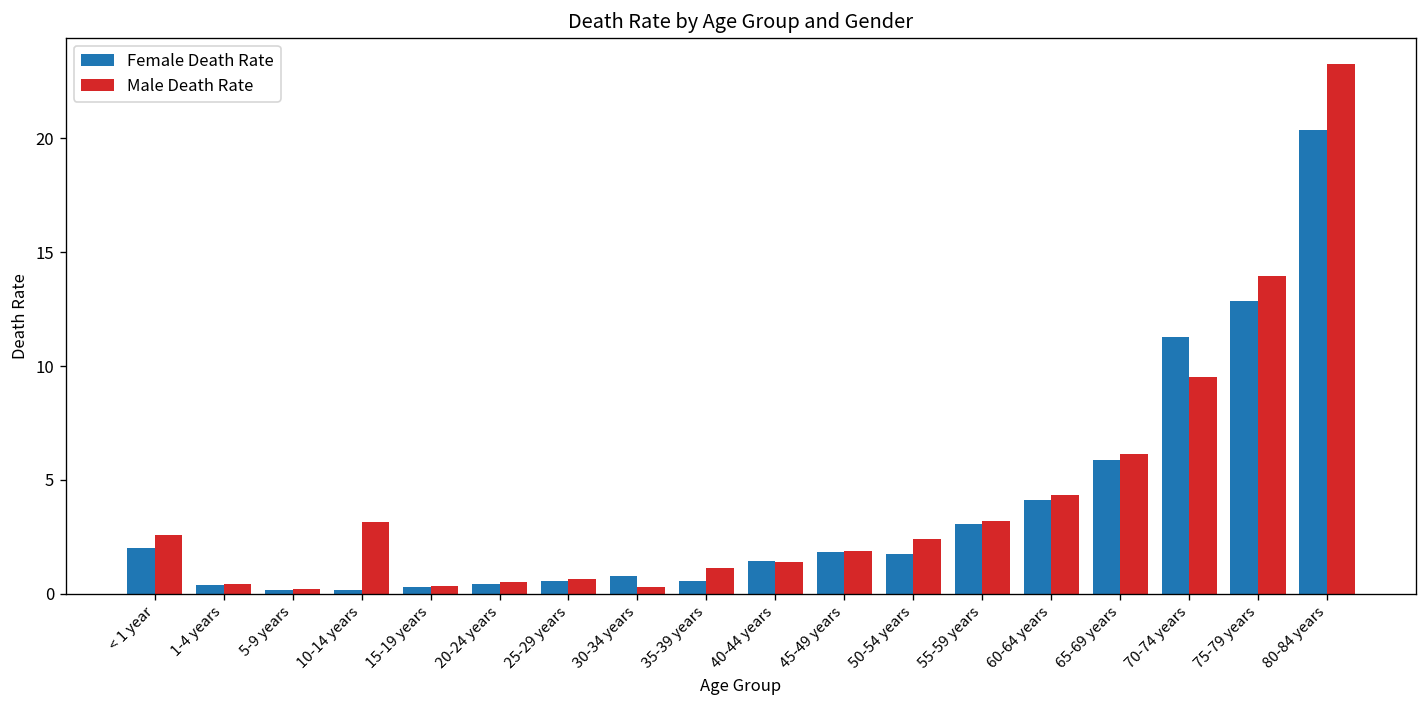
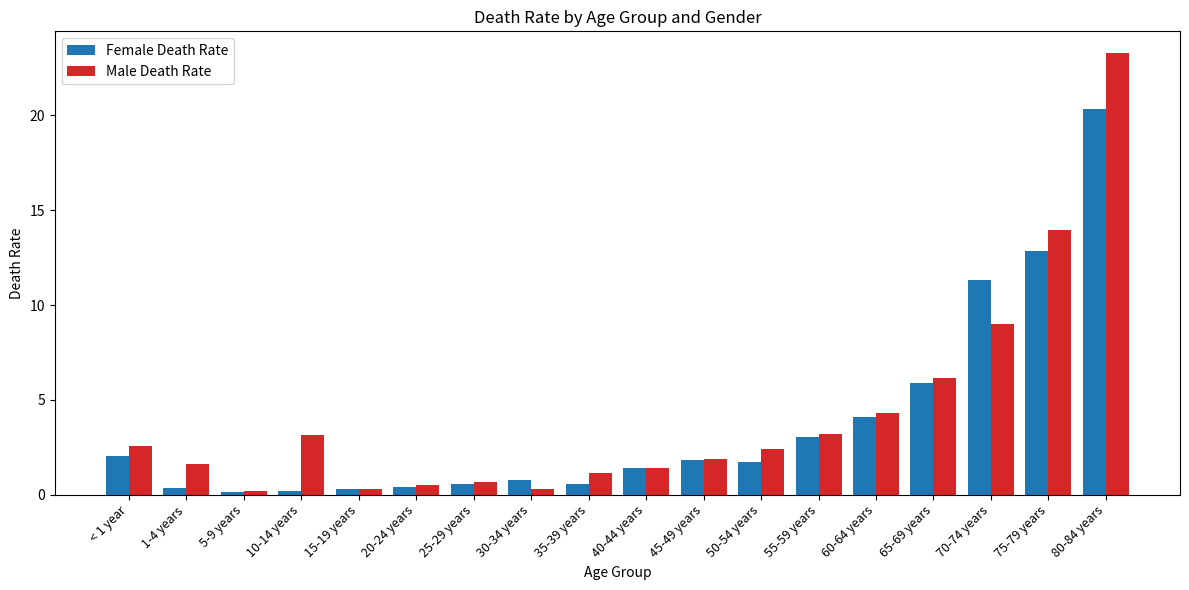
Male Death Rate, 1-4 years: 0.4 -> 1.6
Male Death Rate, 70-74 years: 9.5 -> 9.0
